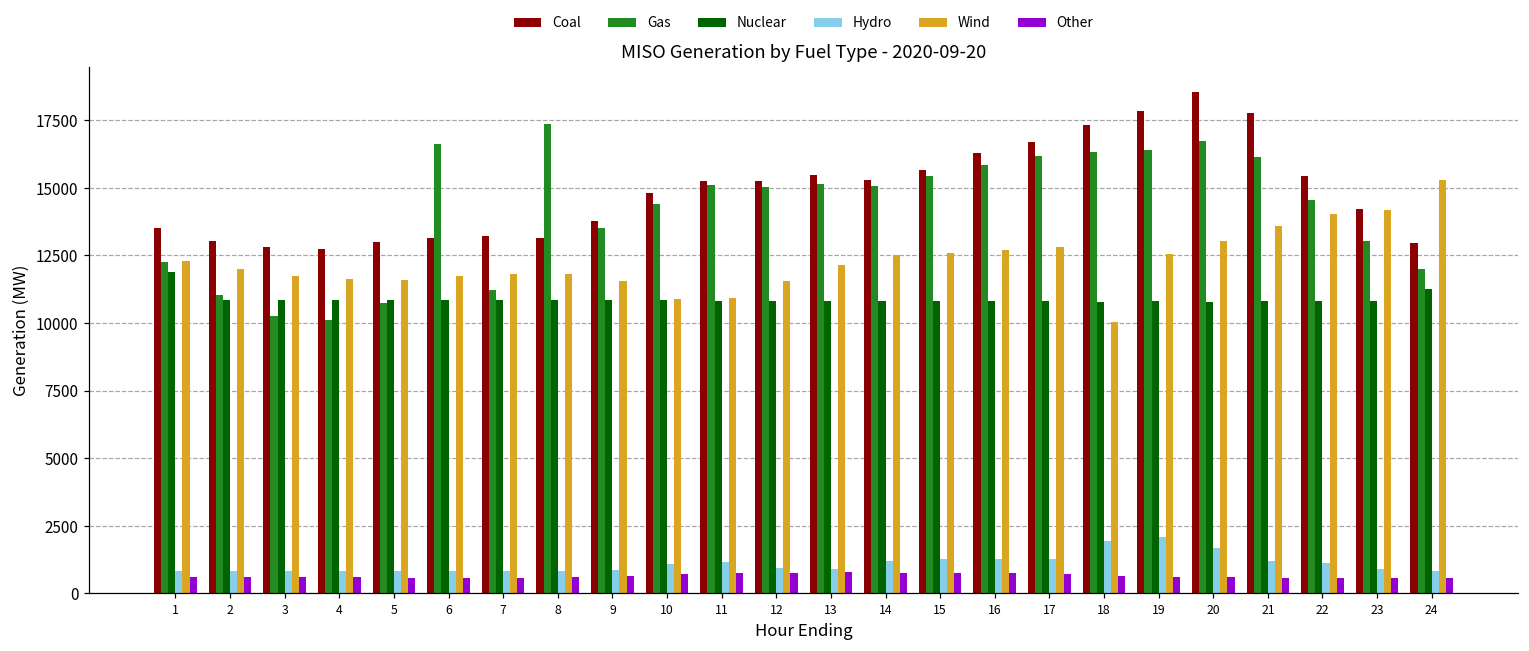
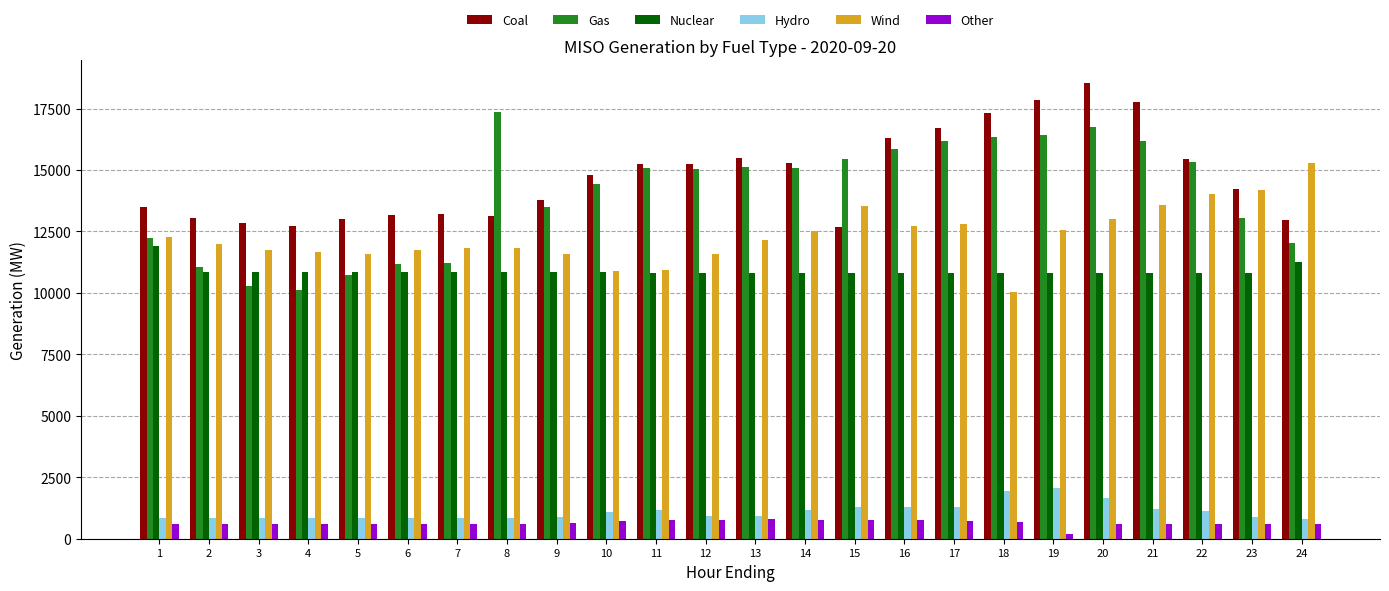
Gas, 6: 16600 -> 11200
Coal, 15: 15700 -> 12700
Wind, 15: 12600 -> 13500
Other, 19: 600 -> 200
Gas, 22: 14500 -> 15300
